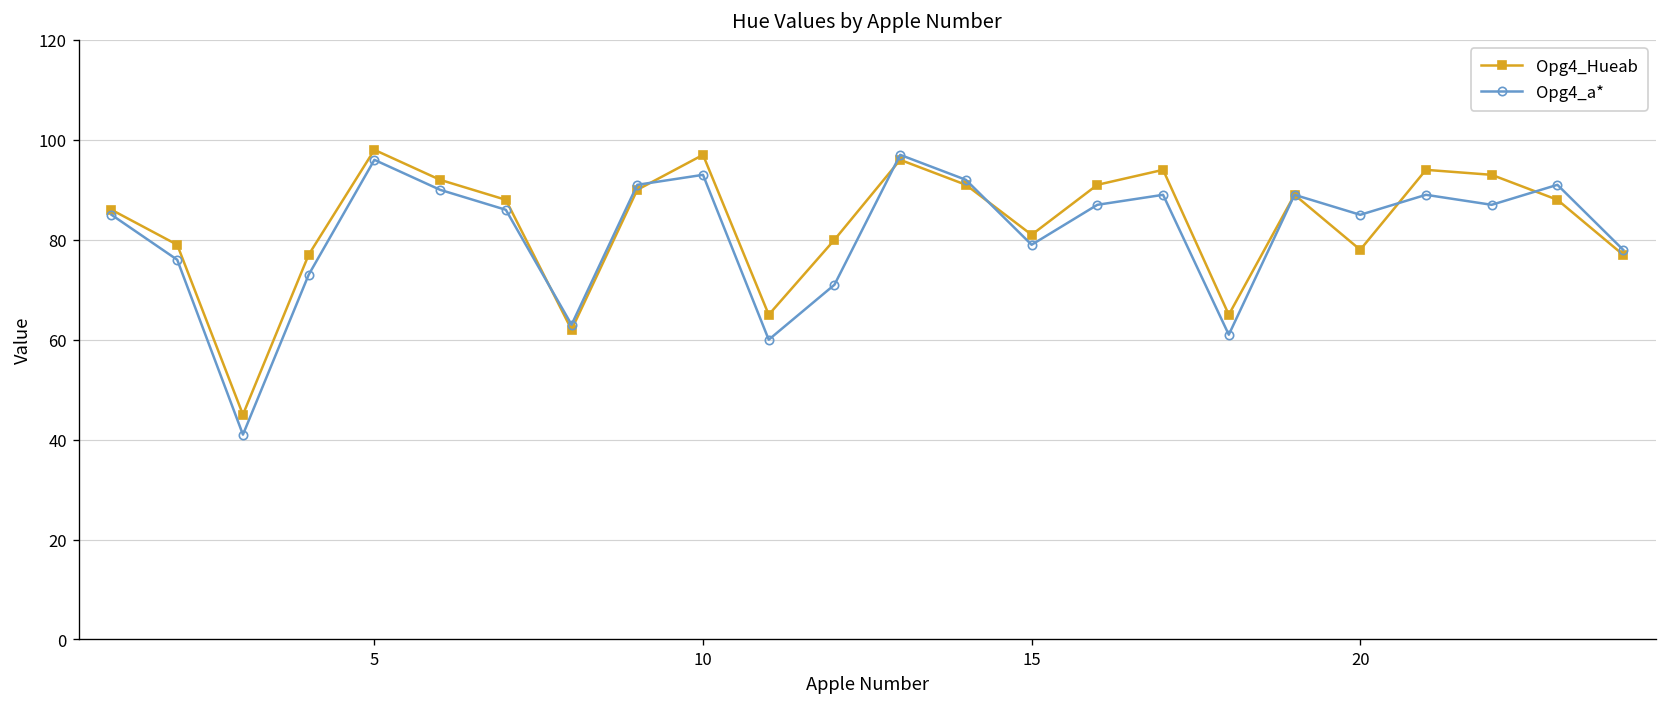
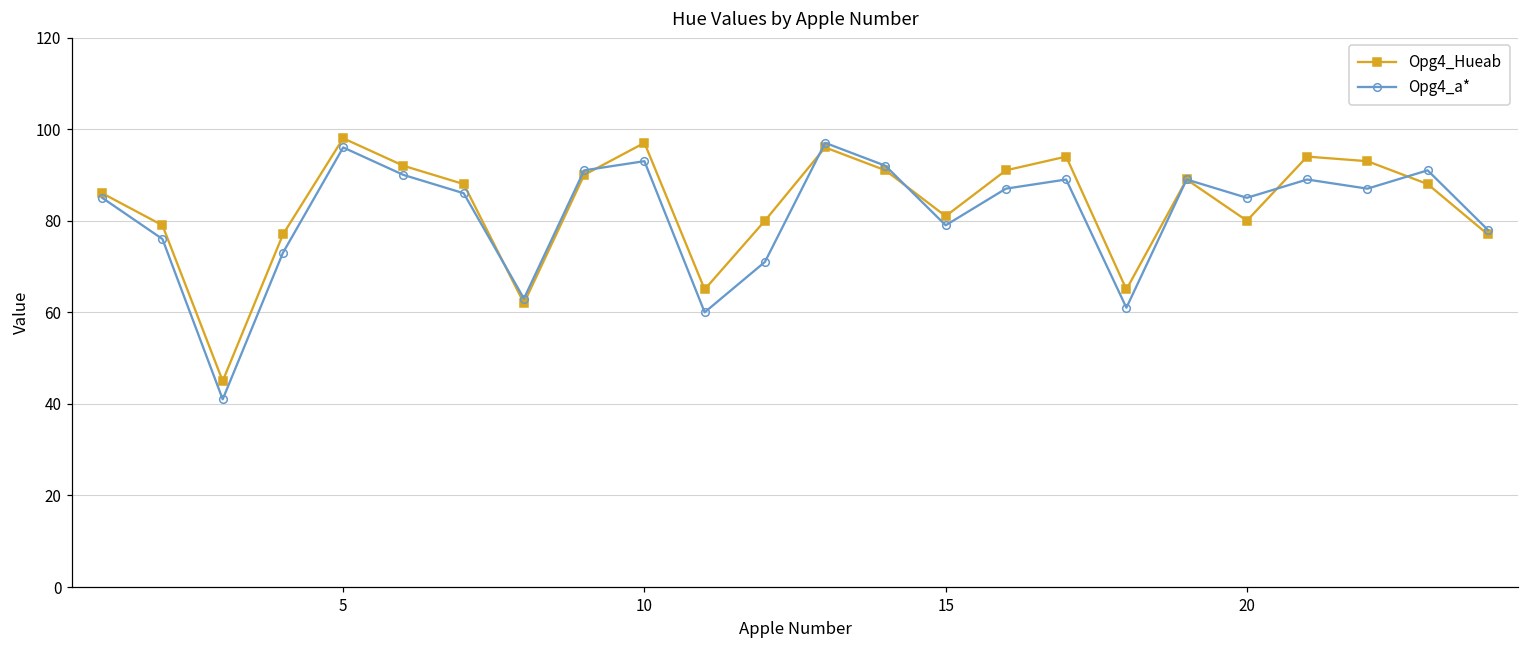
Opg4_Hueab, 20: 78 -> 80
